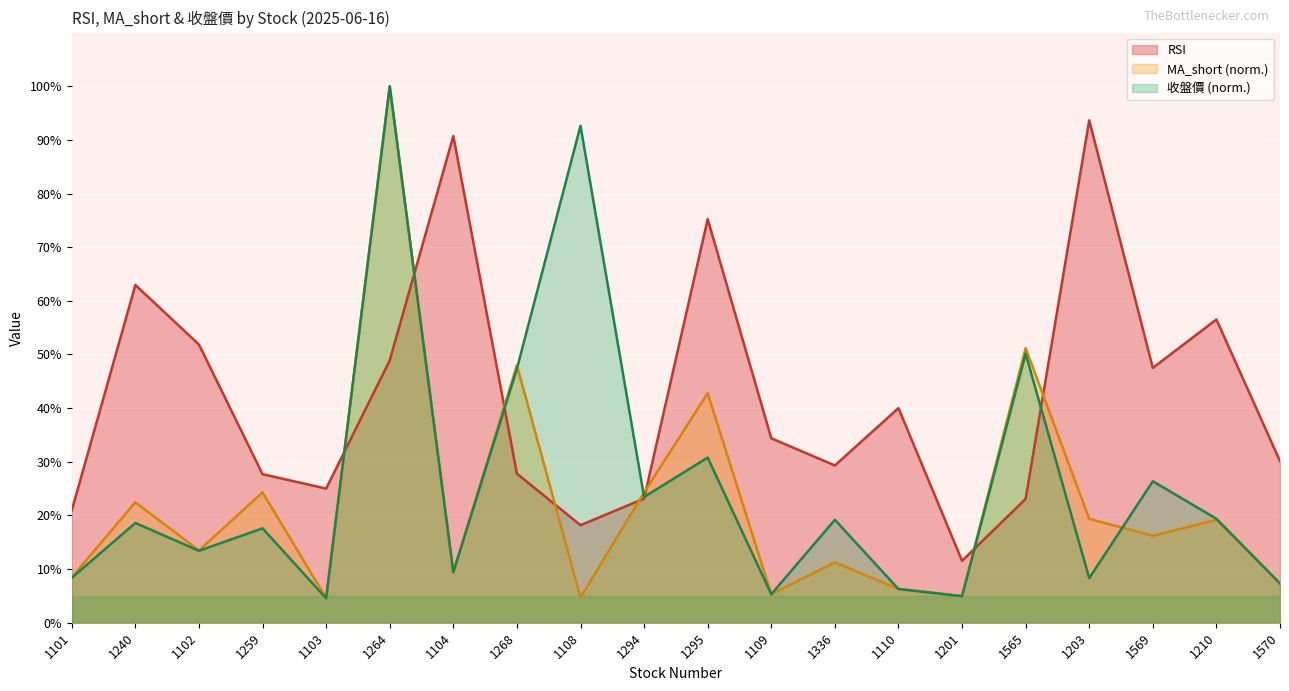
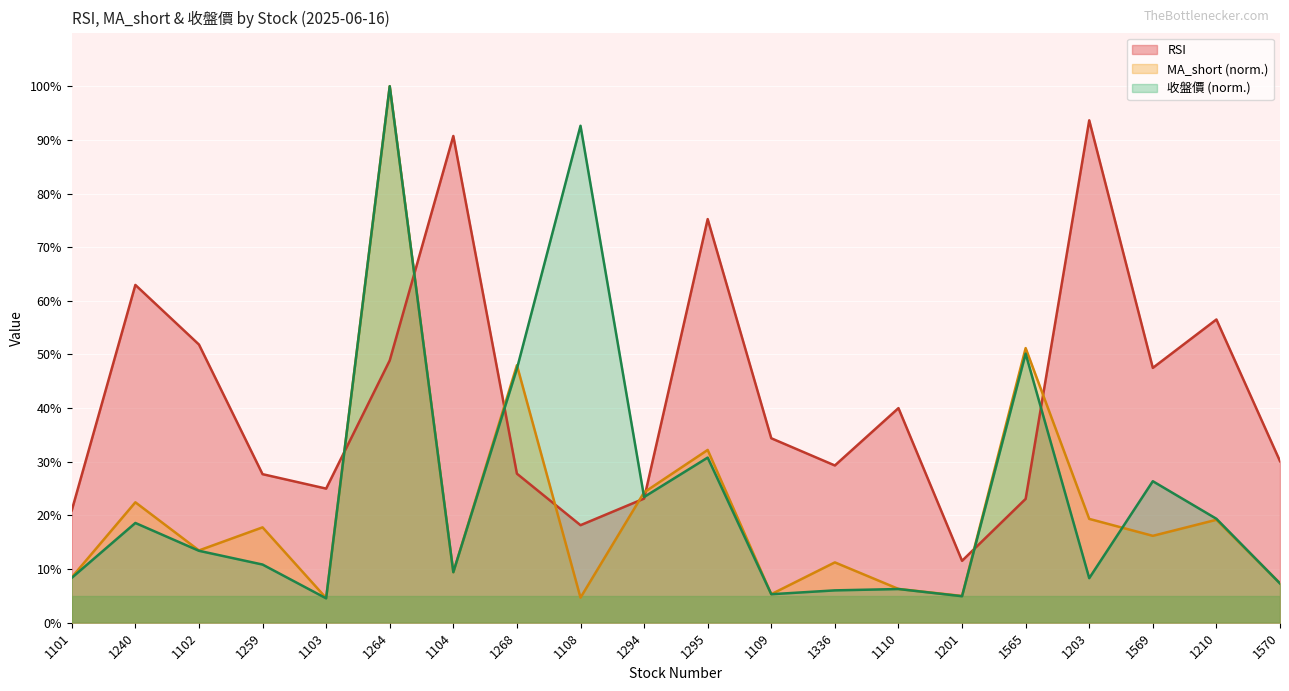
MA_short (norm.), 1259: 24% -> 18%
收盤價 (norm.), 1259: 18% -> 11%
MA_short (norm.), 1295: 43% -> 32%
收盤價 (norm.), 1336: 19% -> 6%
